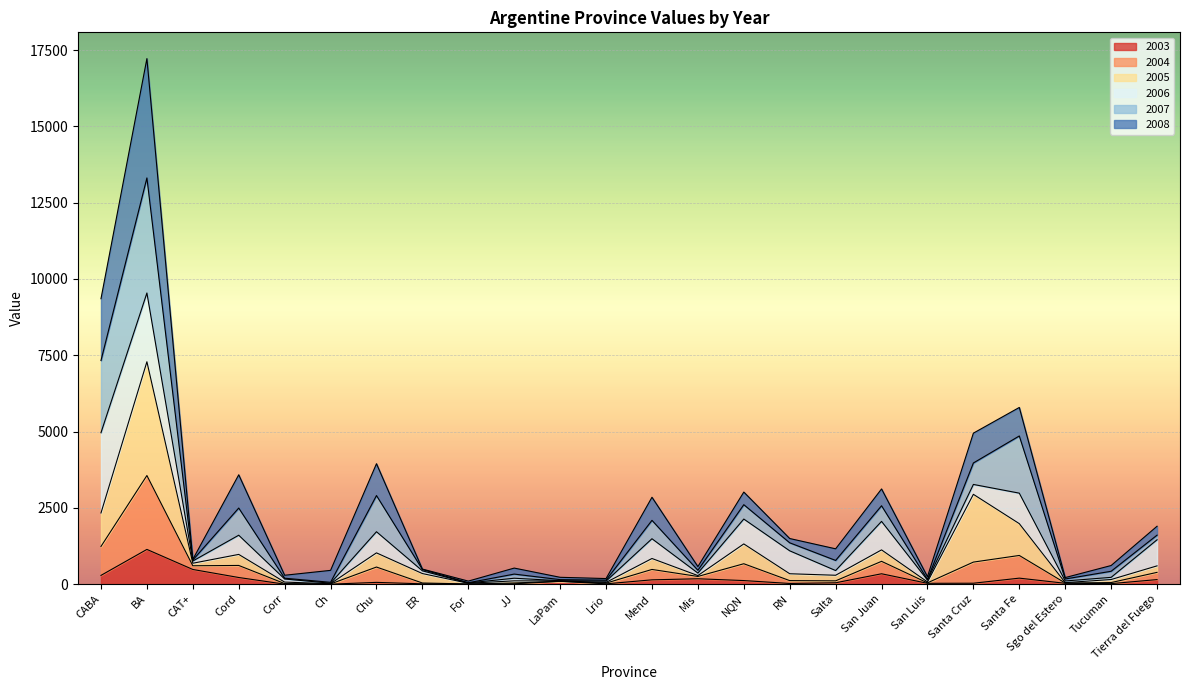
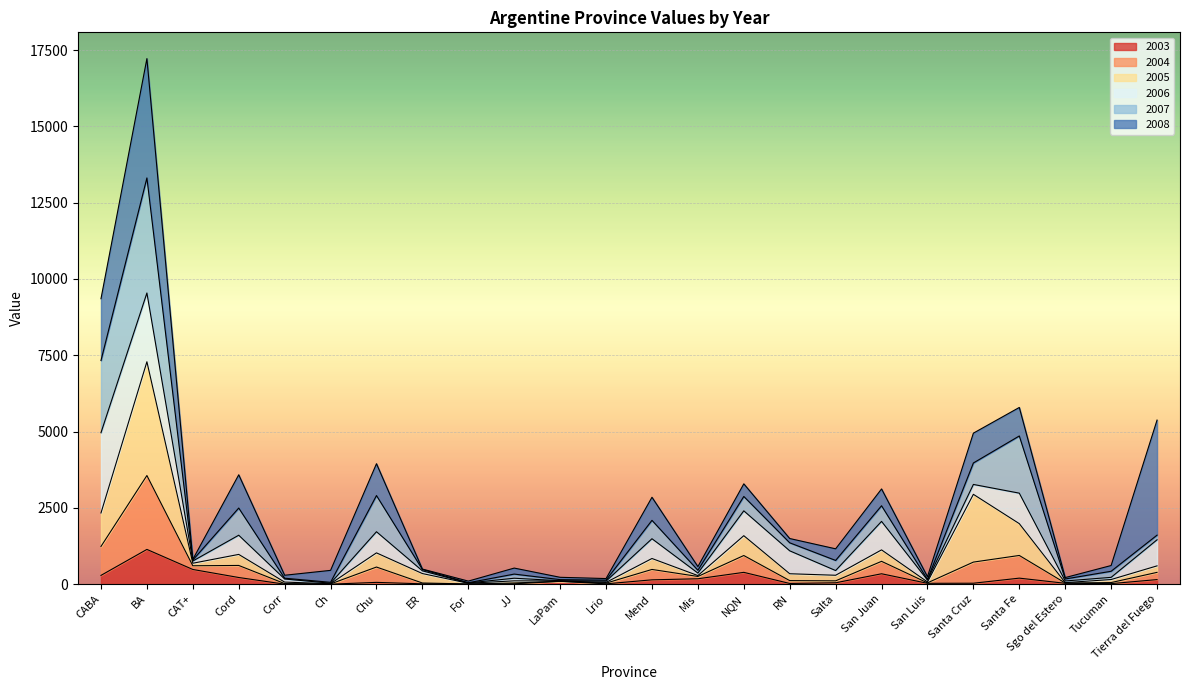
2003, NQN: 100 -> 400
2008, Tierra del Fuego: 300 -> 3800
